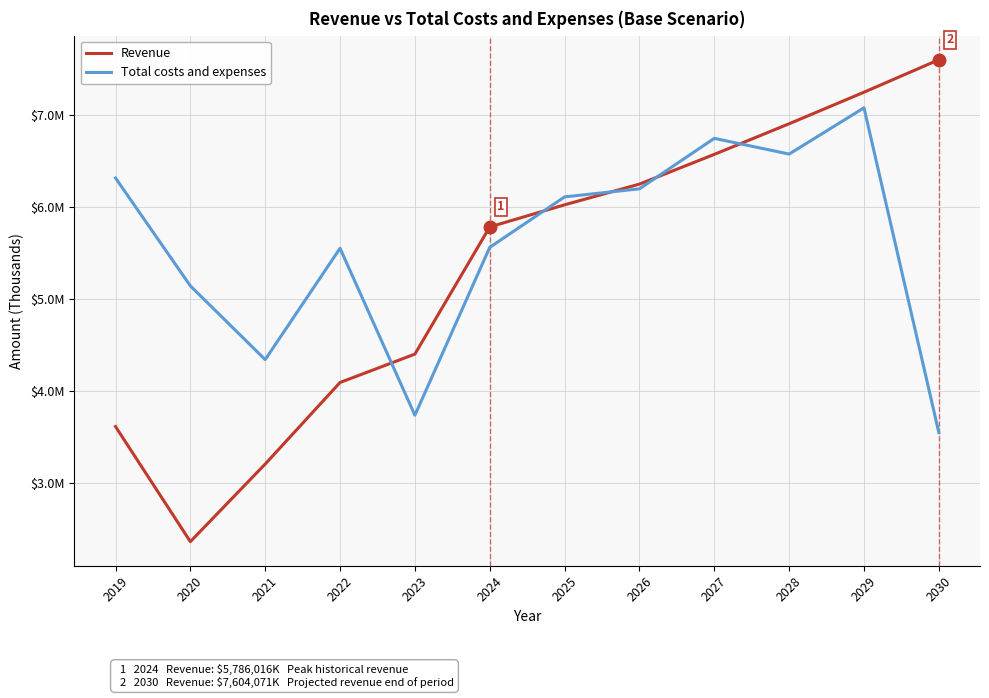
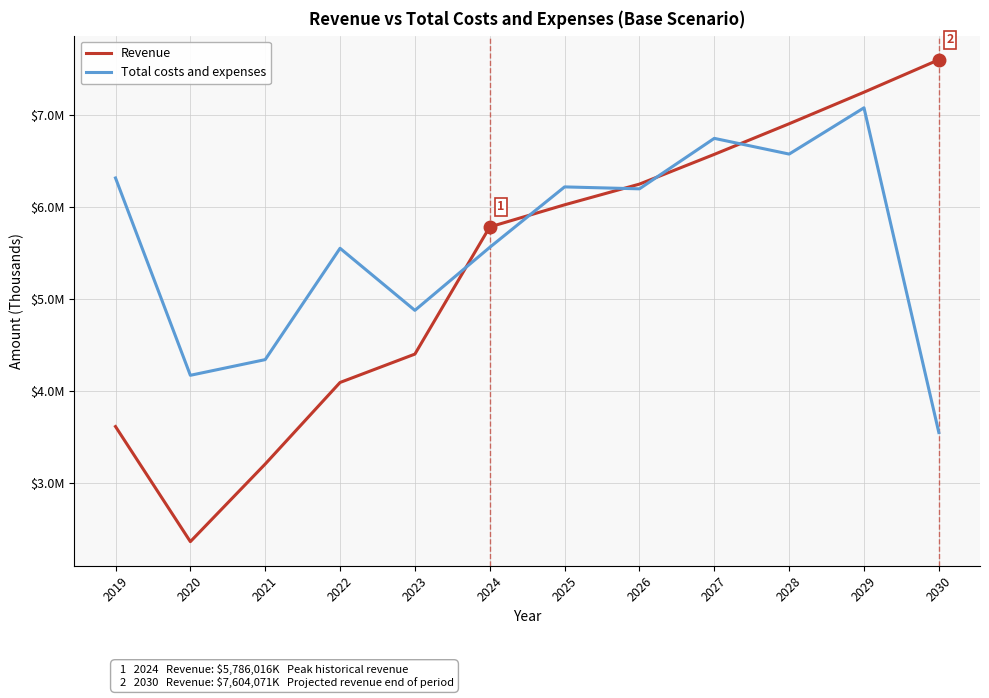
Total costs and expenses, 2020: $5100000 -> $4200000
Total costs and expenses, 2023: $3700000 -> $4900000
Total costs and expenses, 2025: $6100000 -> $6200000
